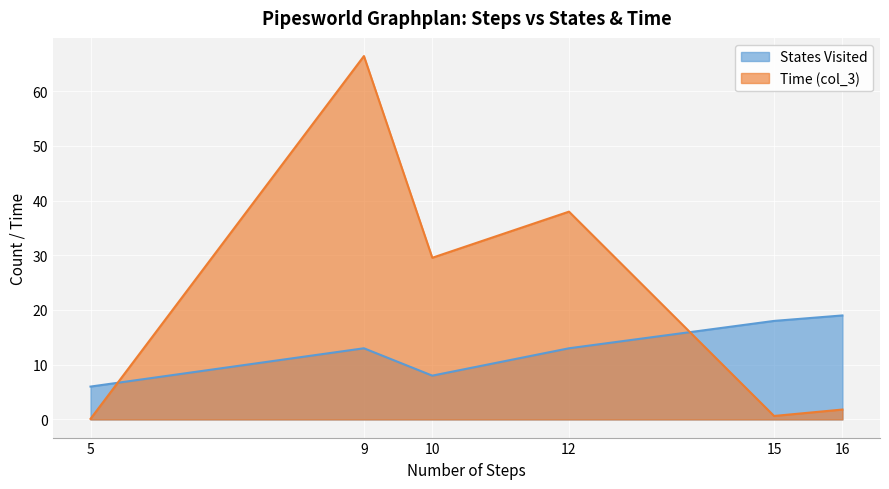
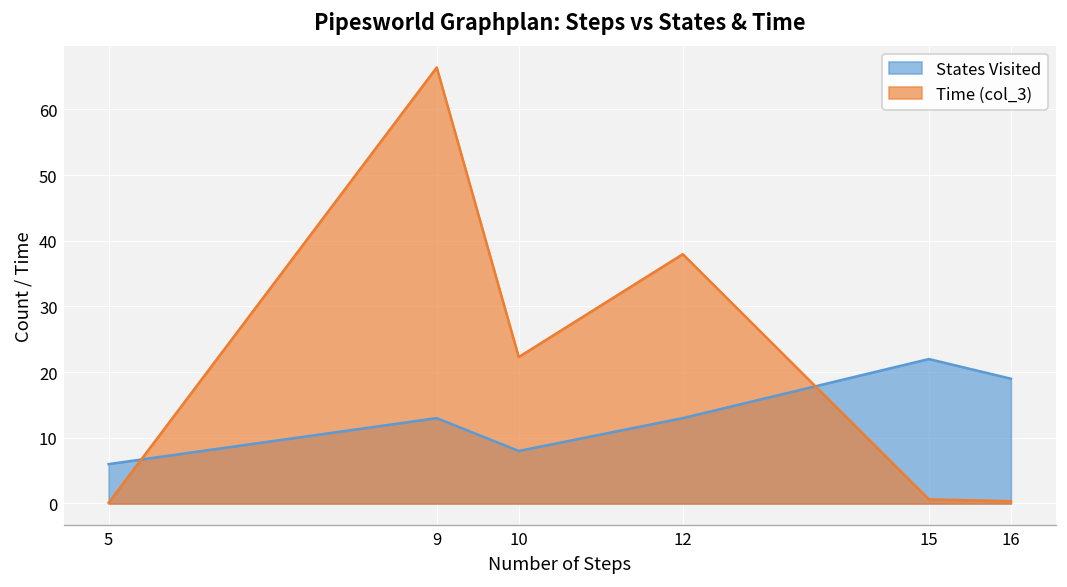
Time (col_3), 10: 30 -> 22
States Visited, 15: 18 -> 22
Time (col_3), 16: 2 -> 0
